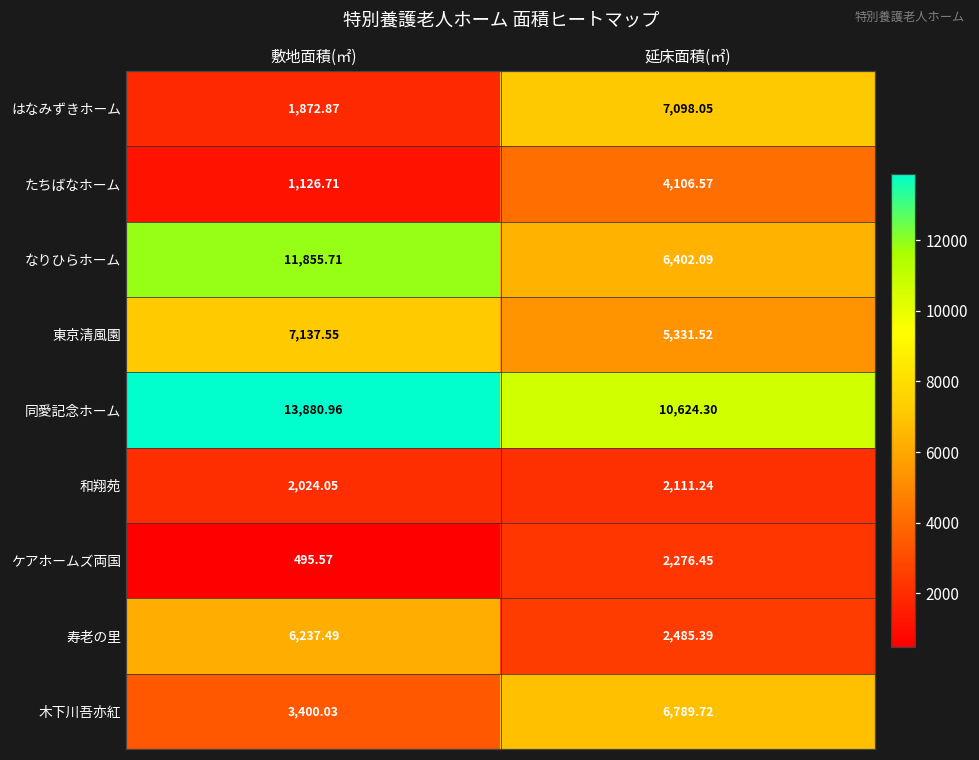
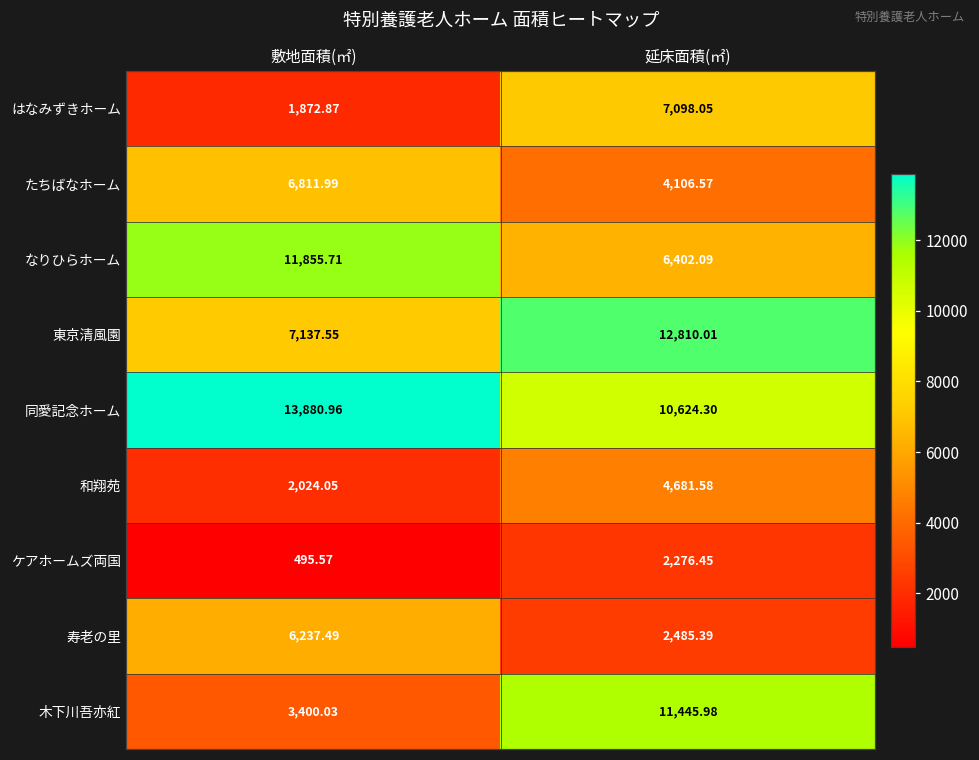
たちばなホーム, 敷地面積(㎡): 1,126.71 -> 6,811.99
東京清風園, 延床面積(㎡): 5,331.52 -> 12,810.01
和翔苑, 延床面積(㎡): 2,111.24 -> 4,681.58
木下川吾亦紅, 延床面積(㎡): 6,789.72 -> 11,445.98
